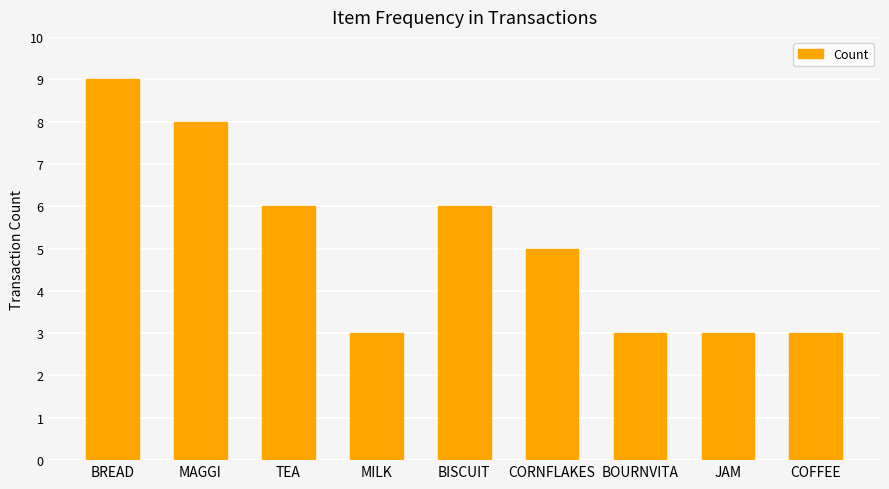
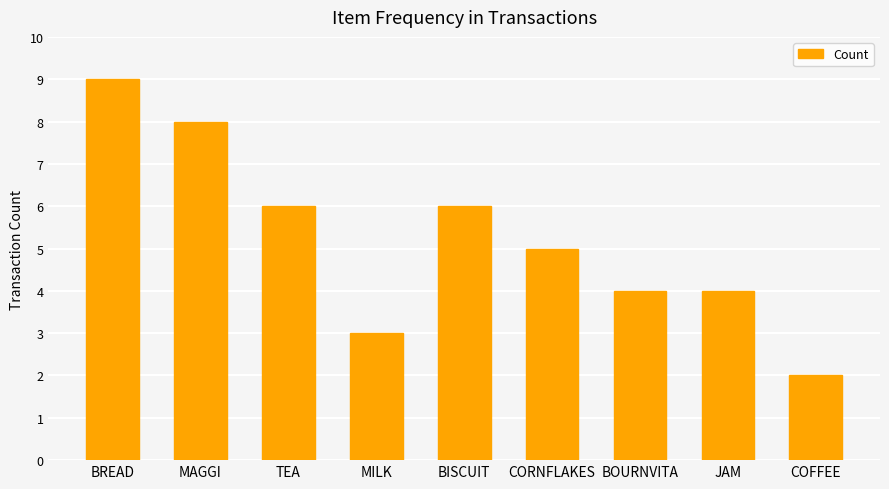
BOURNVITA: 3 -> 4
JAM: 3 -> 4
COFFEE: 3 -> 2
